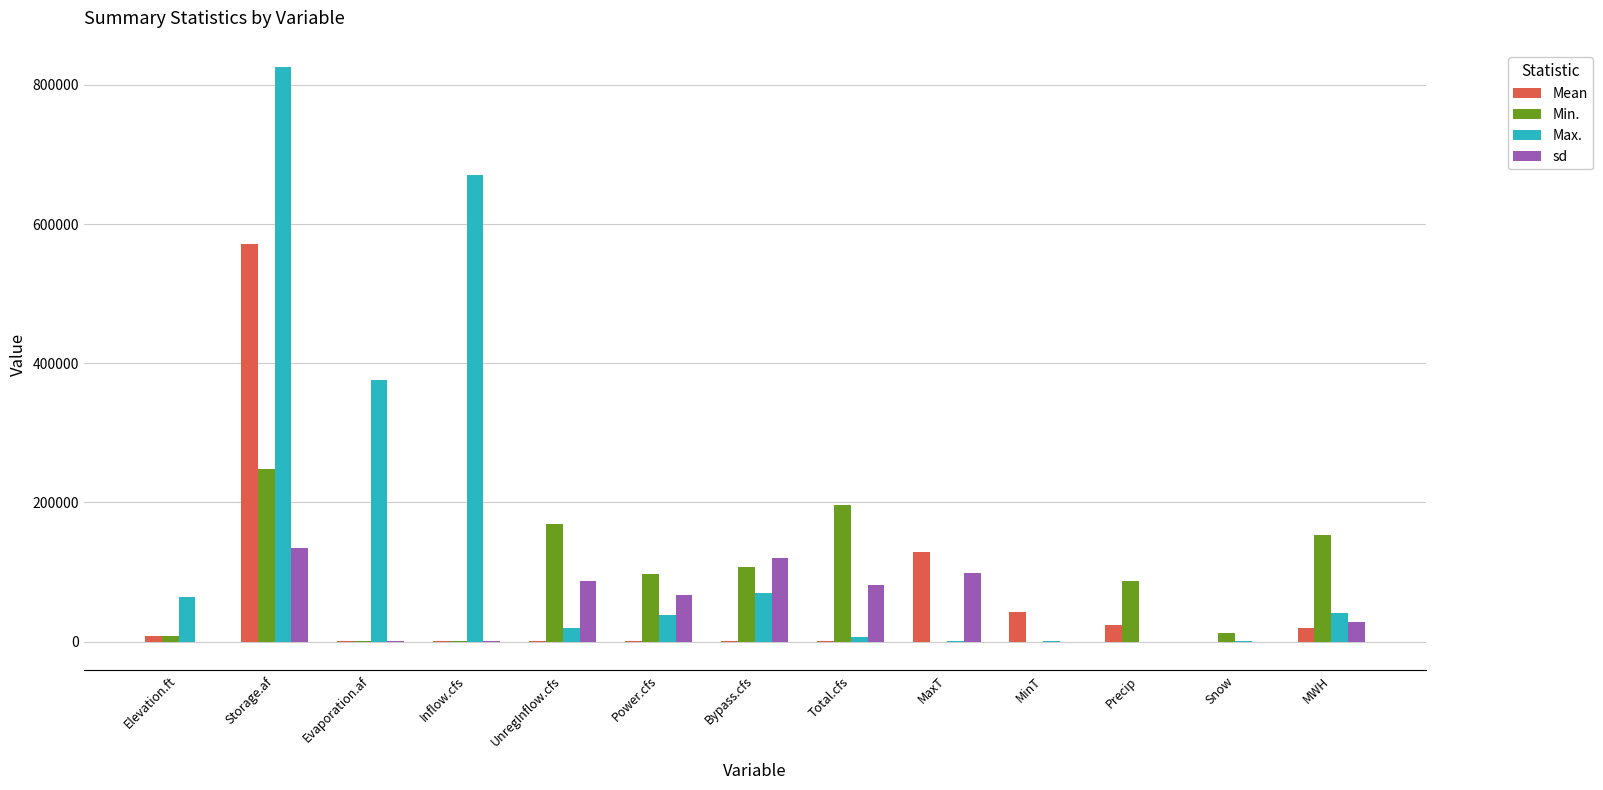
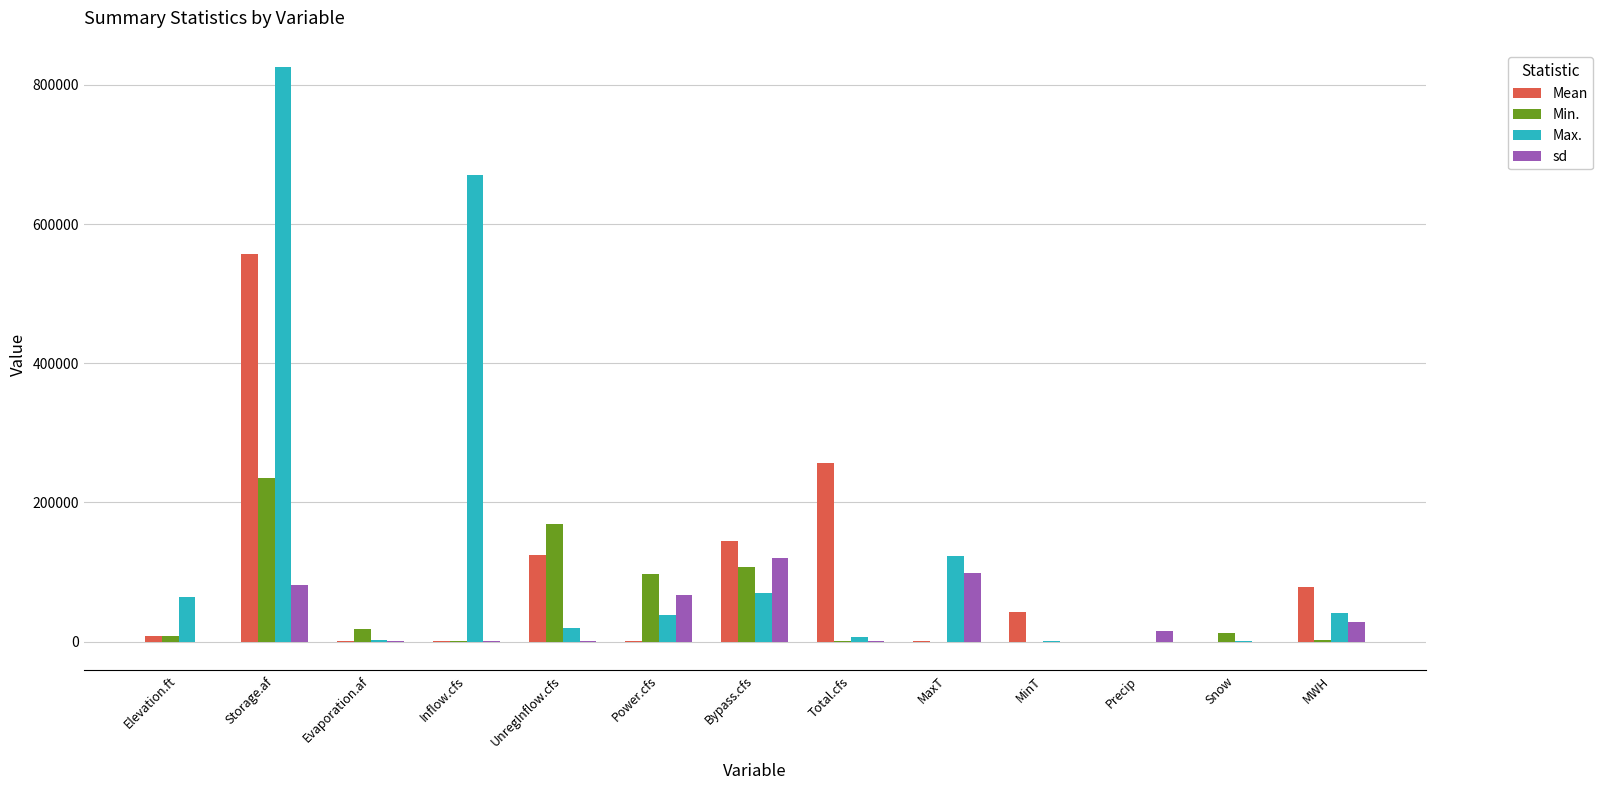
Mean, Storage.af: 570000 -> 560000
Min., Storage.af: 250000 -> 230000
sd, Storage.af: 130000 -> 80000
Min., Evaporation.af: 0 -> 20000
Max., Evaporation.af: 380000 -> 0
Mean, UnregInflow.cfs: 0 -> 120000
sd, UnregInflow.cfs: 90000 -> 0
Mean, Bypass.cfs: 0 -> 140000
Mean, Total.cfs: 0 -> 260000
Min., Total.cfs: 200000 -> 0
sd, Total.cfs: 80000 -> 0
Mean, MaxT: 130000 -> 0
Max., MaxT: 0 -> 120000
Mean, Precip: 20000 -> 0
Min., Precip: 90000 -> 0
sd, Precip: 0 -> 10000
Mean, MWH: 20000 -> 80000
Min., MWH: 150000 -> 0
